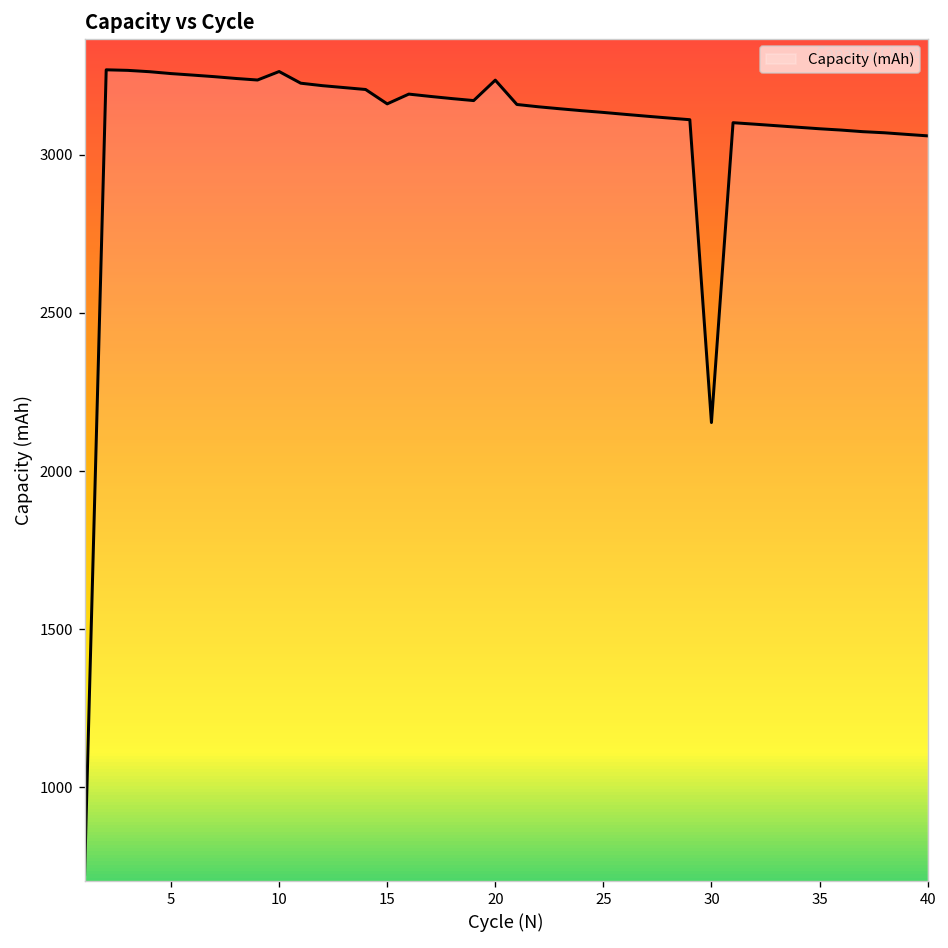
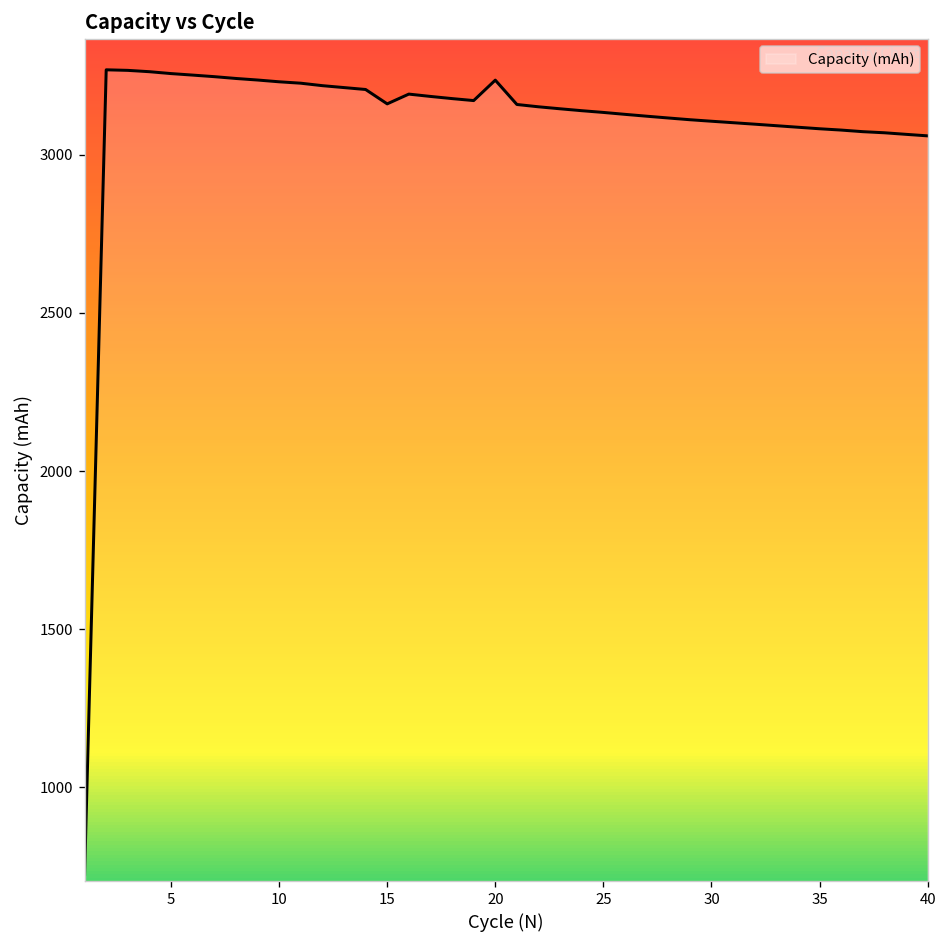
10: 3260 -> 3230
30: 2150 -> 3110
